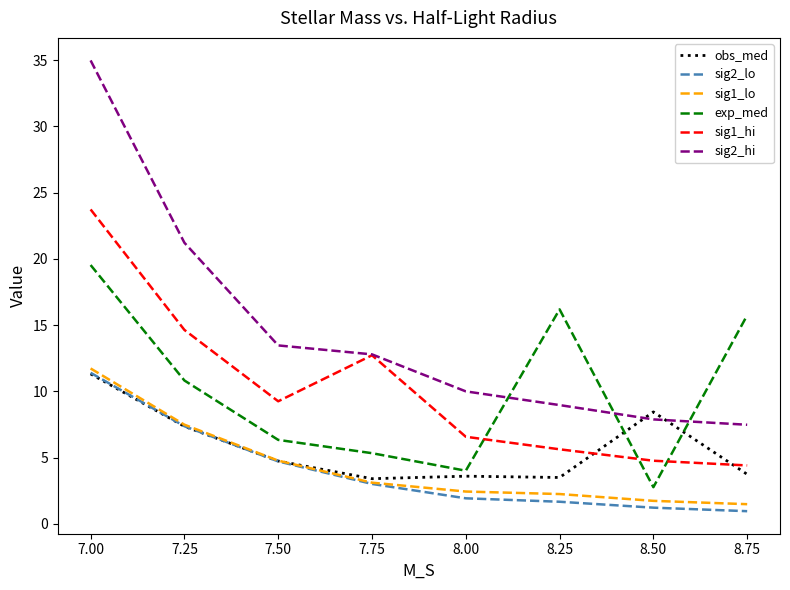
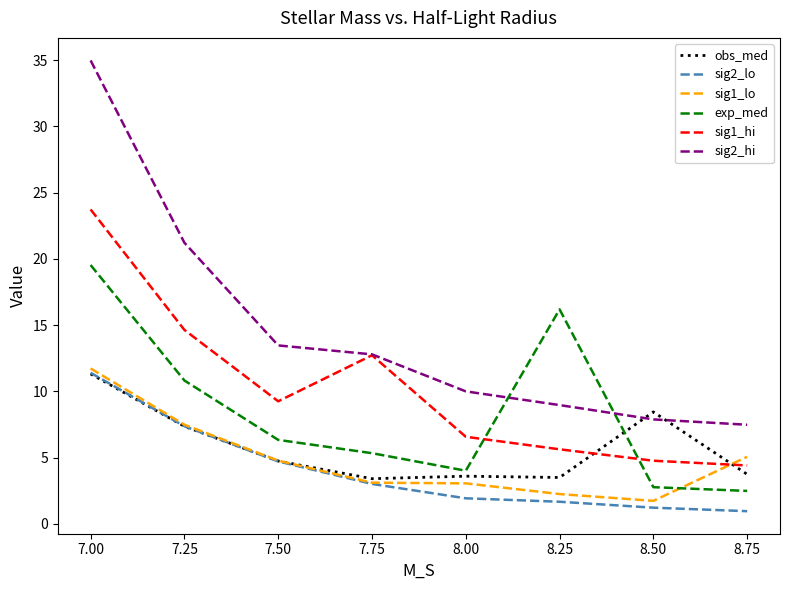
sig1_lo, 8.00: 2.4 -> 3.1
sig1_lo, 8.75: 1.5 -> 5.1
exp_med, 8.75: 15.7 -> 2.5
